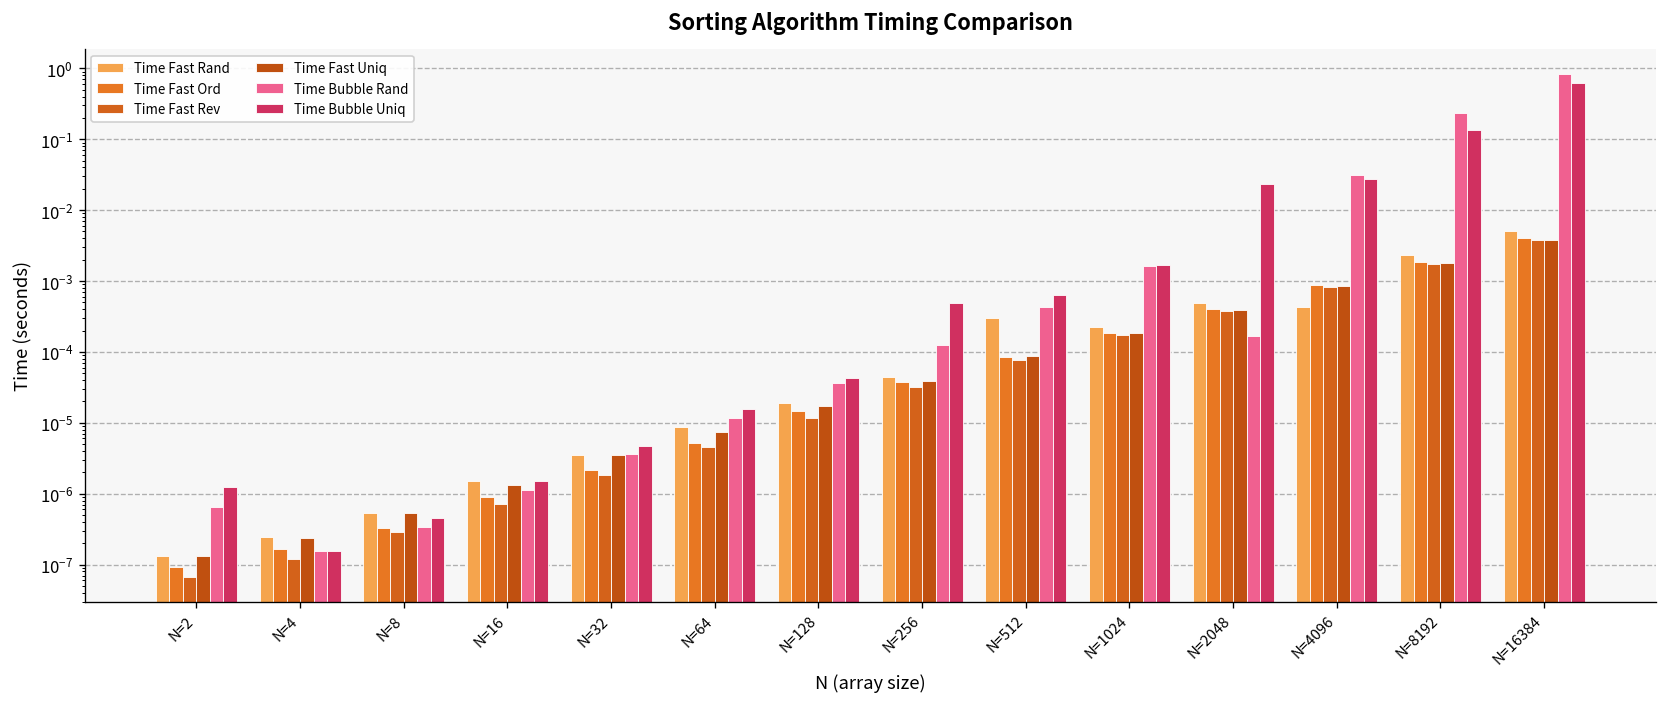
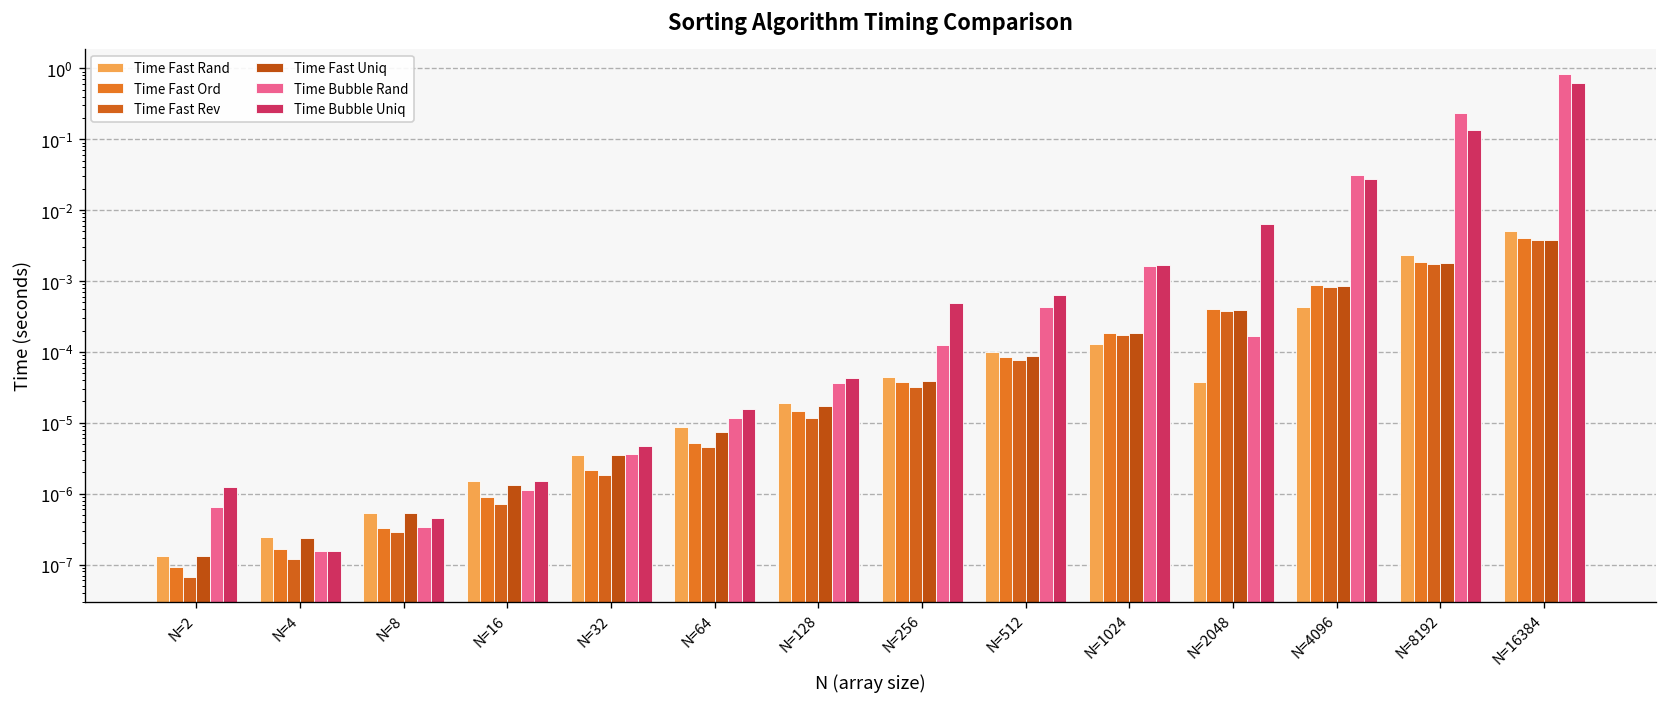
Time Fast Rand, N=512: 0.0003 -> 0.0001
Time Fast Rand, N=1024: 0.00023 -> 0.00013
Time Fast Rand, N=2048: 0.0005 -> 0.00004
Time Bubble Uniq, N=2048: 0.023 -> 0.006
